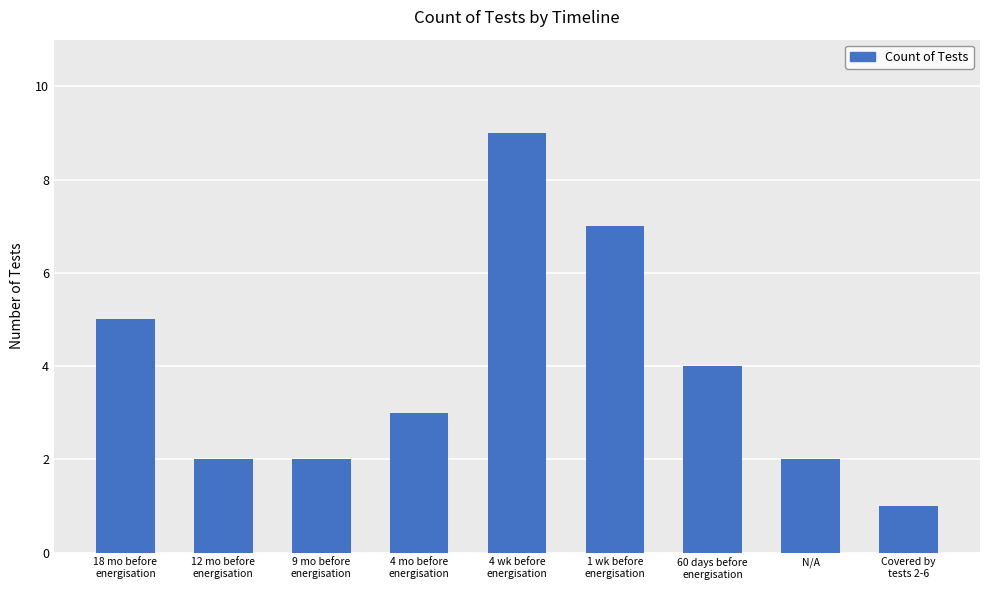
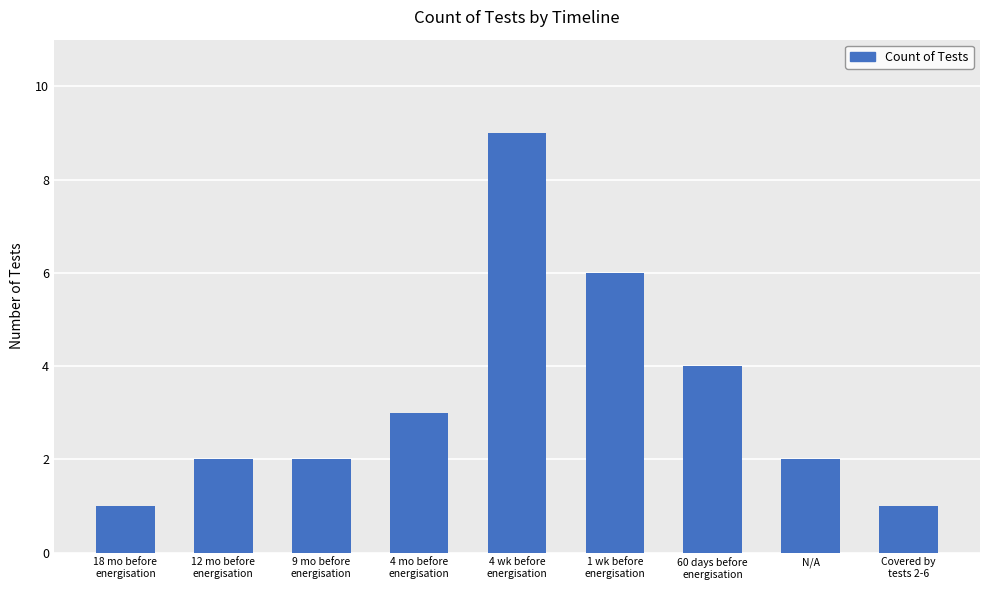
18 mo before energisation: 5 -> 1
1 wk before energisation: 7 -> 6
